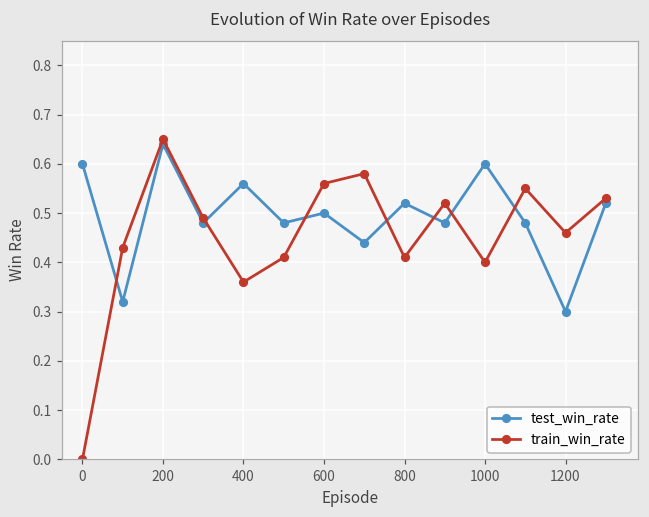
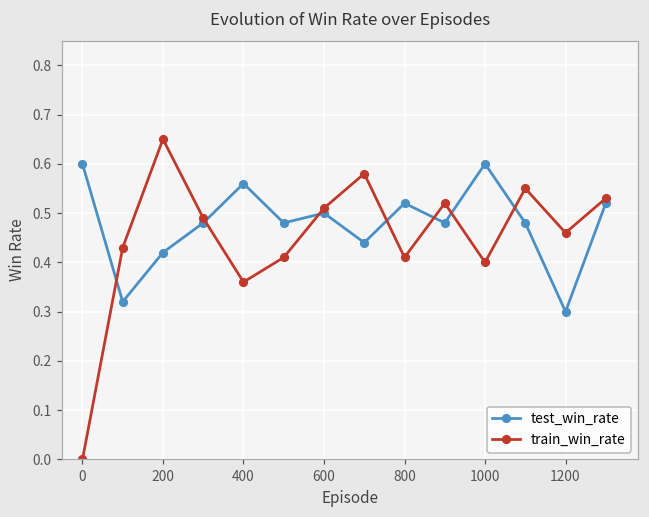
test_win_rate, 200: 0.64 -> 0.42
train_win_rate, 600: 0.56 -> 0.51
